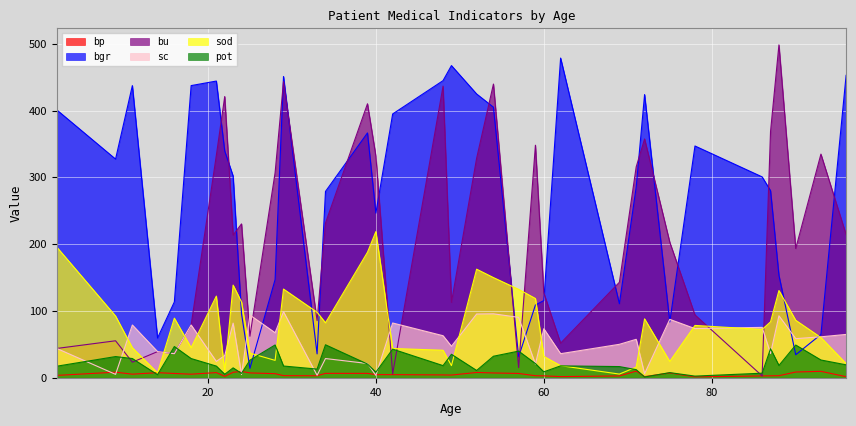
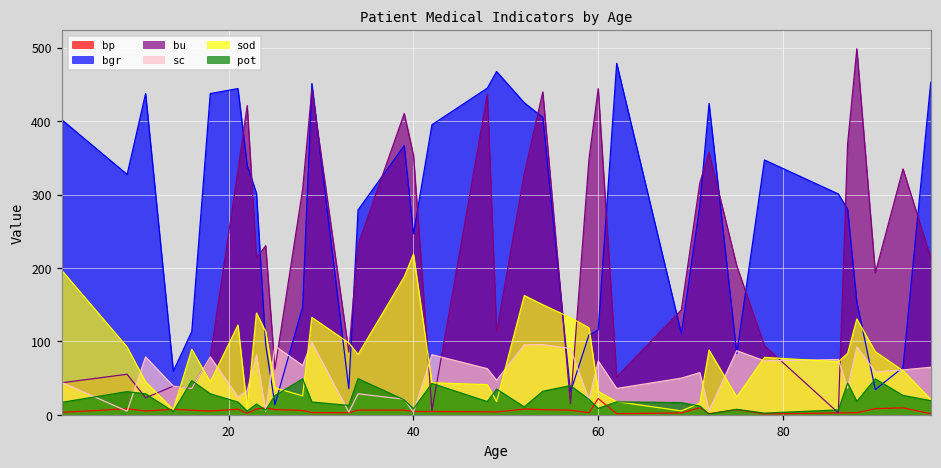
bu, 40: 330 -> 350
bp, 60: 0 -> 20
bu, 60: 130 -> 440
